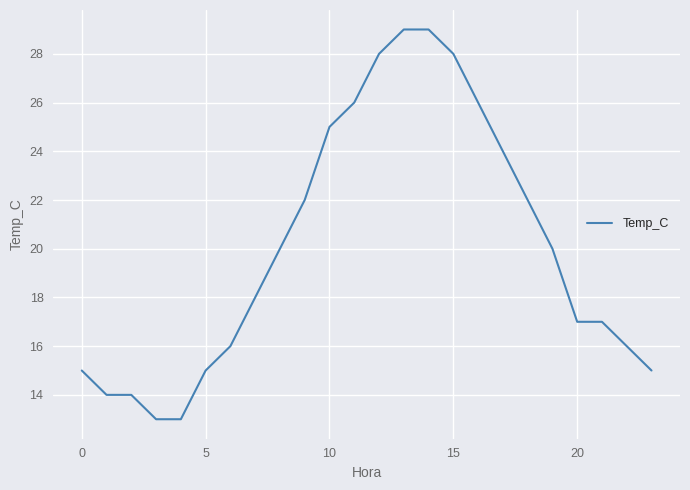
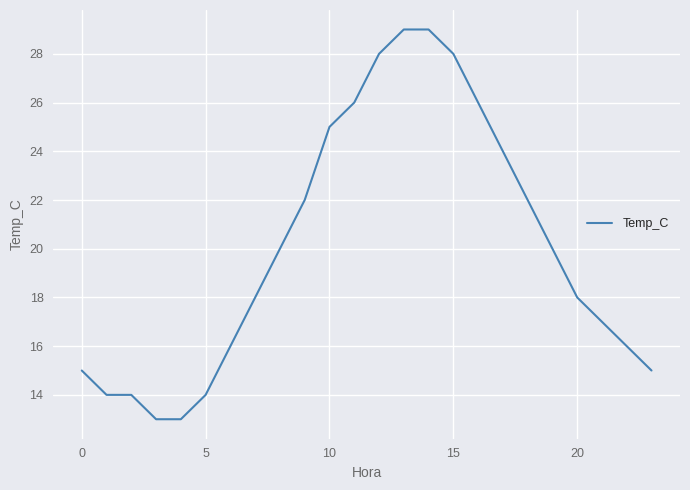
5: 15 -> 14
20: 17 -> 18
